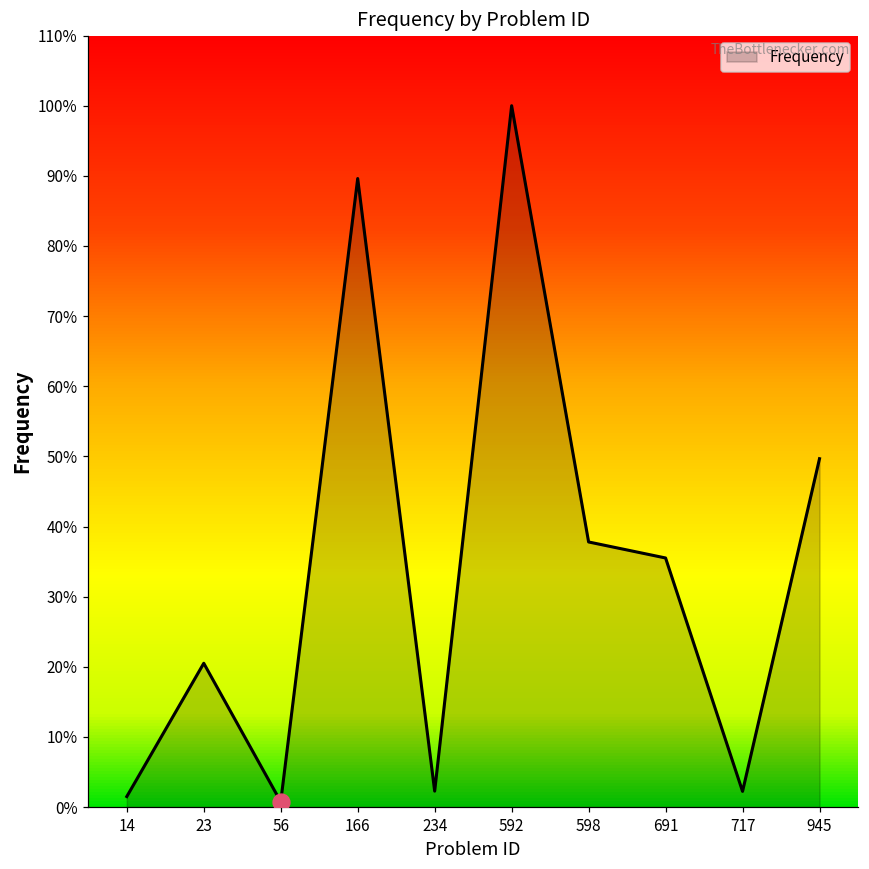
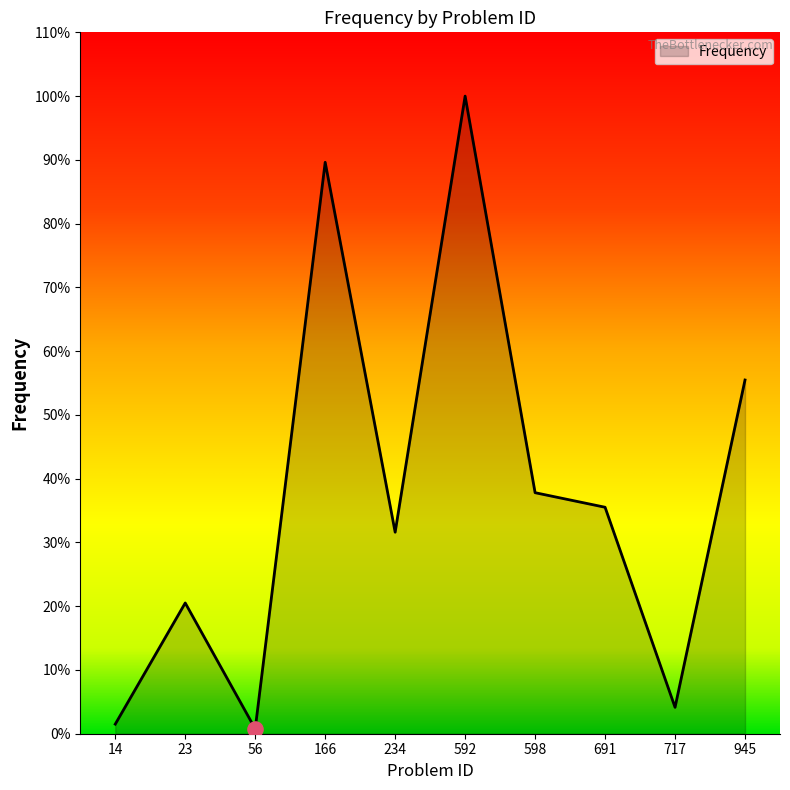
Frequency, 234: 2% -> 32%
Frequency, 717: 2% -> 4%
Frequency, 945: 50% -> 55%
